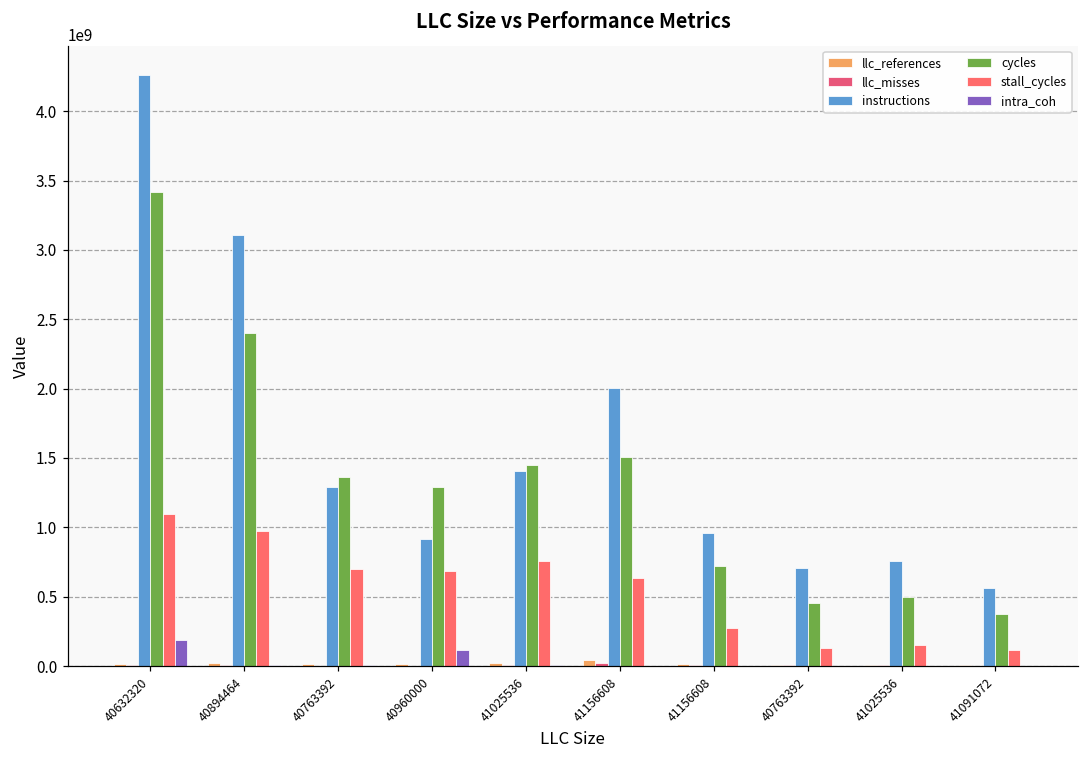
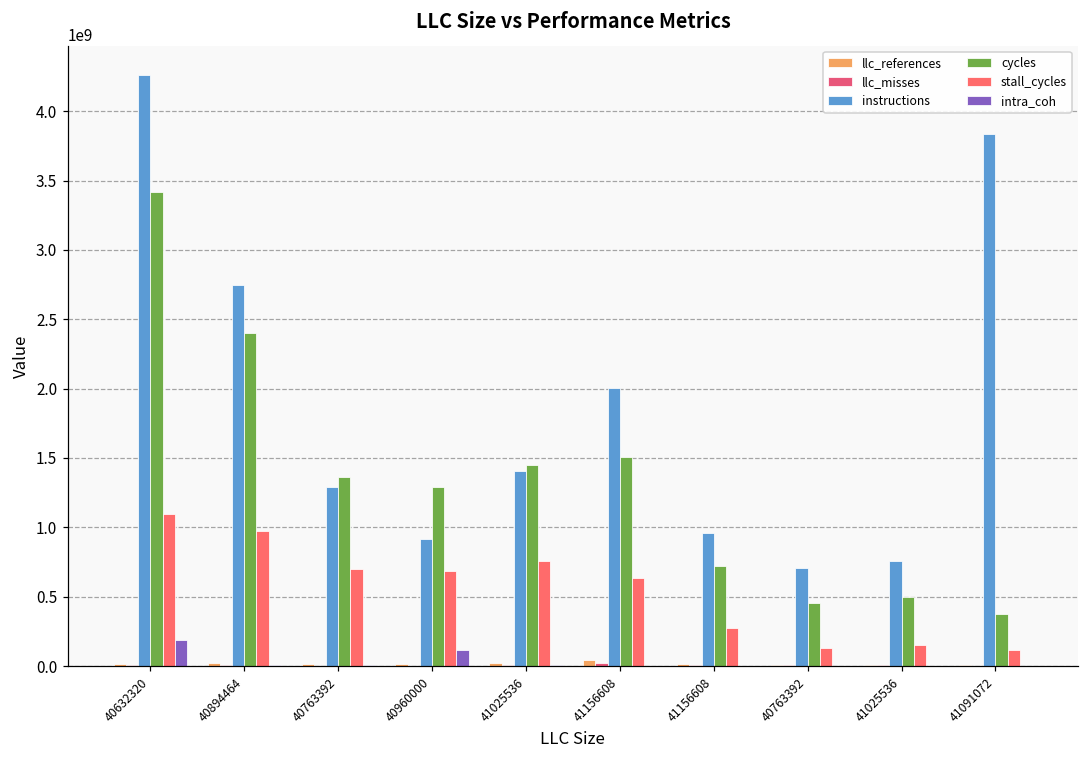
instructions, 40894464: 3100000000 -> 2740000000
instructions, 41091072: 560000000 -> 3830000000
